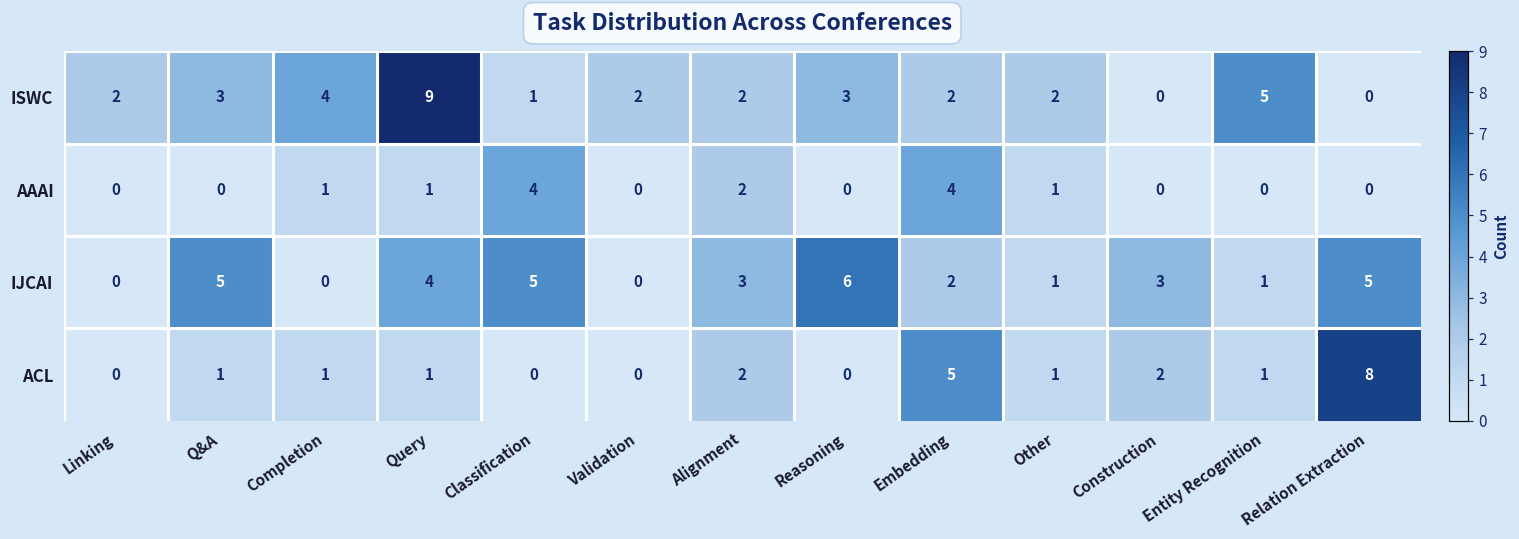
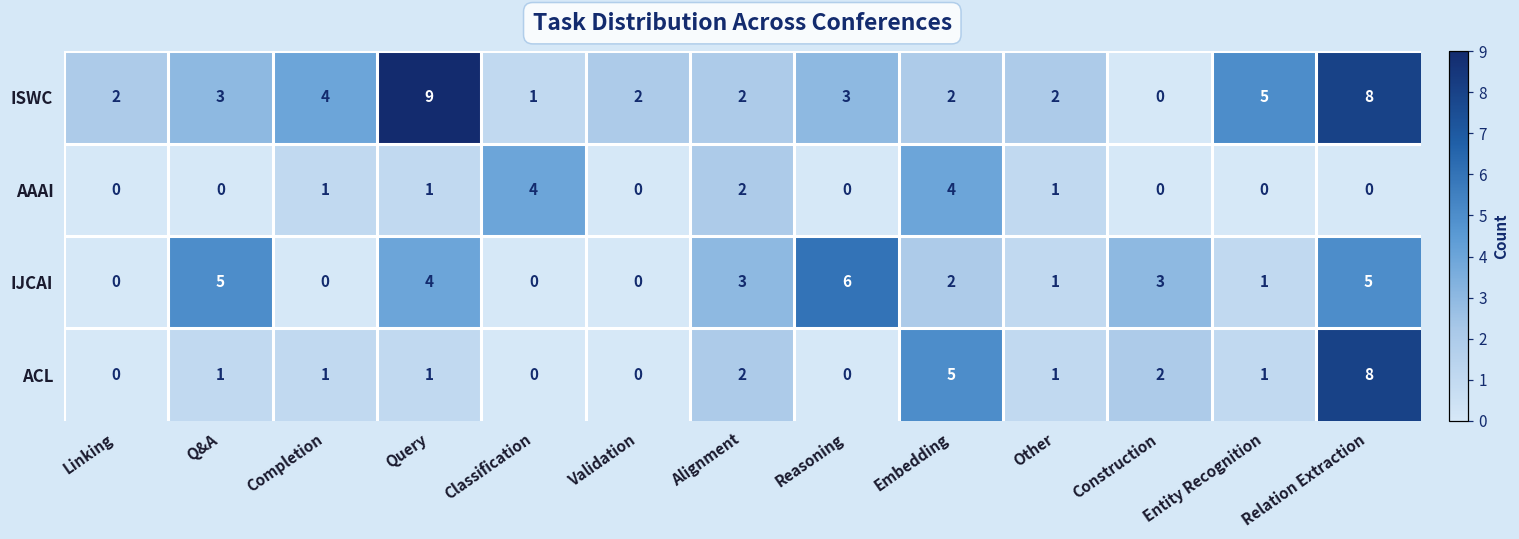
ISWC, Relation Extraction: 0 -> 8
IJCAI, Classification: 5 -> 0
